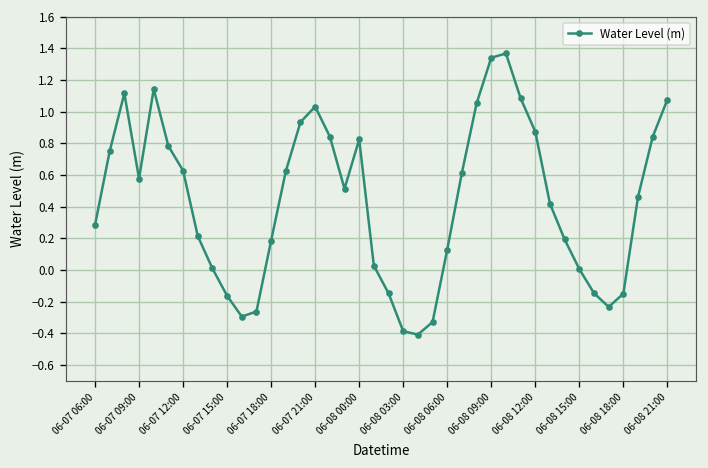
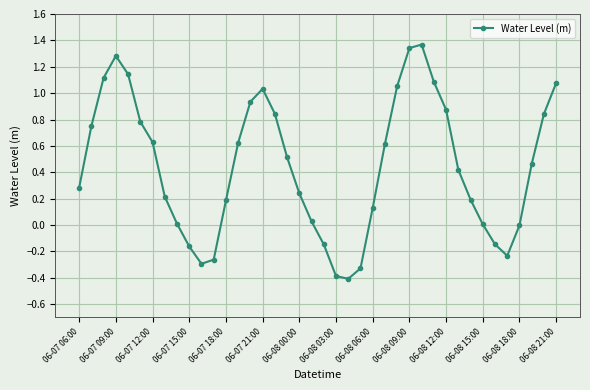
06-07 09:00: 0.58 -> 1.28
06-08 00:00: 0.83 -> 0.24
06-08 18:00: -0.15 -> 0.00
